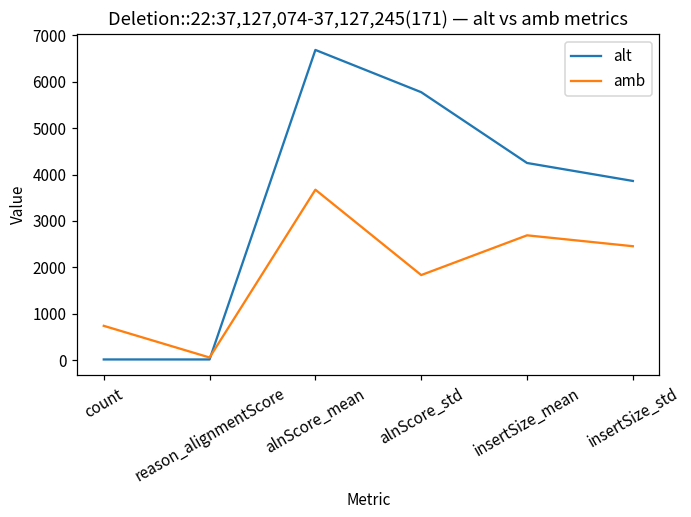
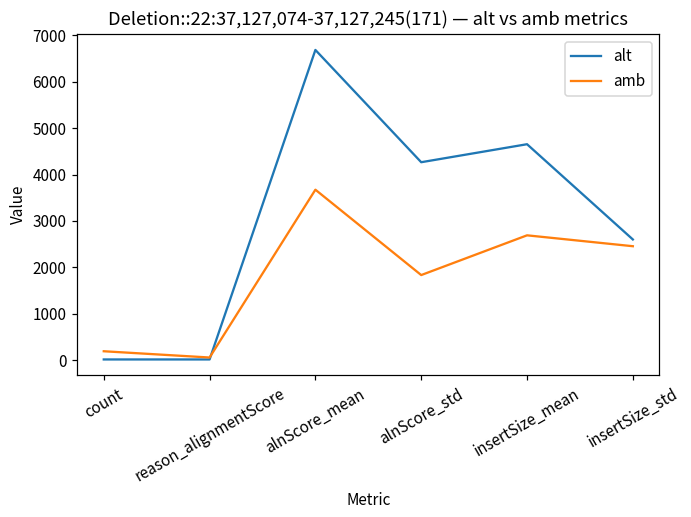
amb, count: 700 -> 200
alt, alnScore_std: 5800 -> 4300
alt, insertSize_mean: 4300 -> 4700
alt, insertSize_std: 3900 -> 2600
